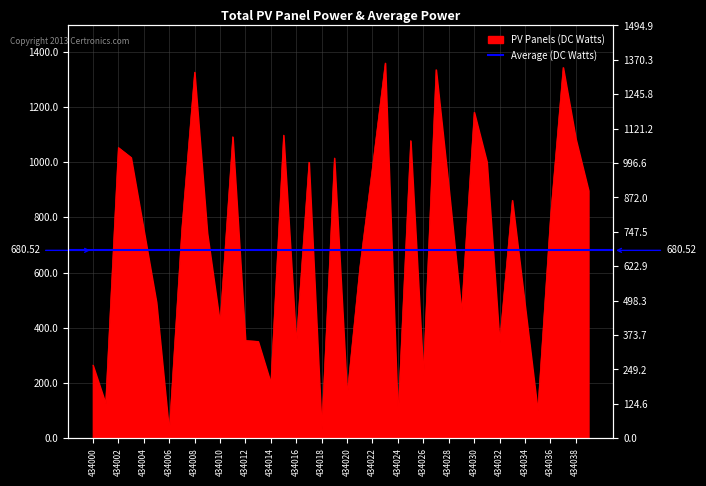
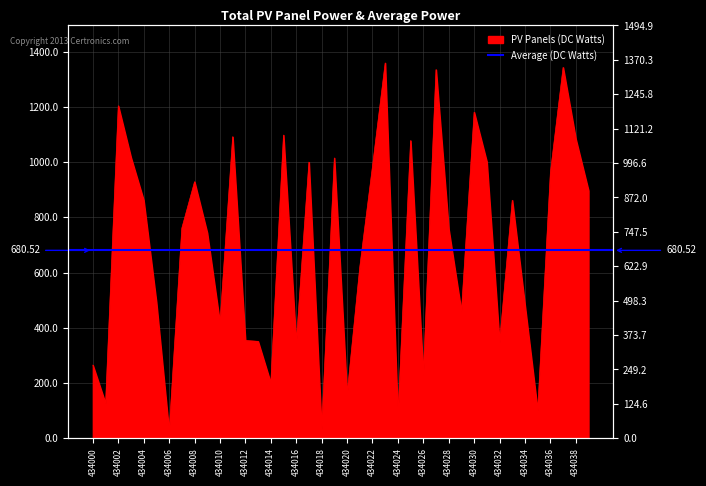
434002: 1050 -> 1200
434004: 760 -> 860
434008: 1330 -> 930
434028: 910 -> 760
434036: 800 -> 960
